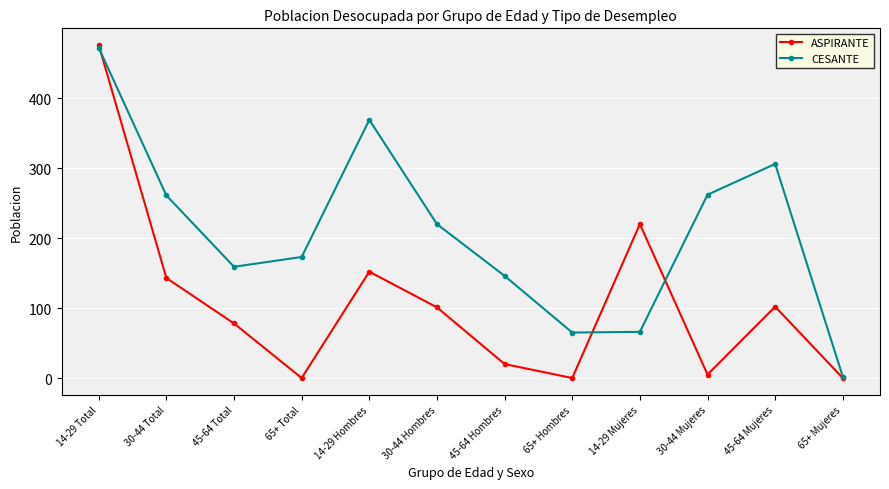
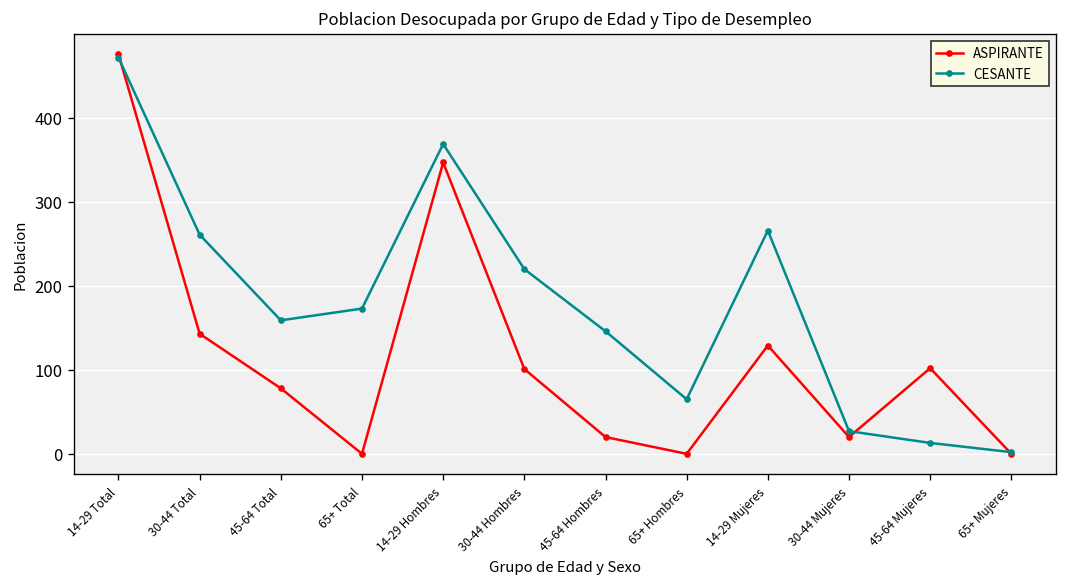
ASPIRANTE, 14-29 Hombres: 150 -> 350
ASPIRANTE, 14-29 Mujeres: 220 -> 130
CESANTE, 14-29 Mujeres: 70 -> 270
ASPIRANTE, 30-44 Mujeres: 10 -> 20
CESANTE, 30-44 Mujeres: 260 -> 30
CESANTE, 45-64 Mujeres: 310 -> 10
